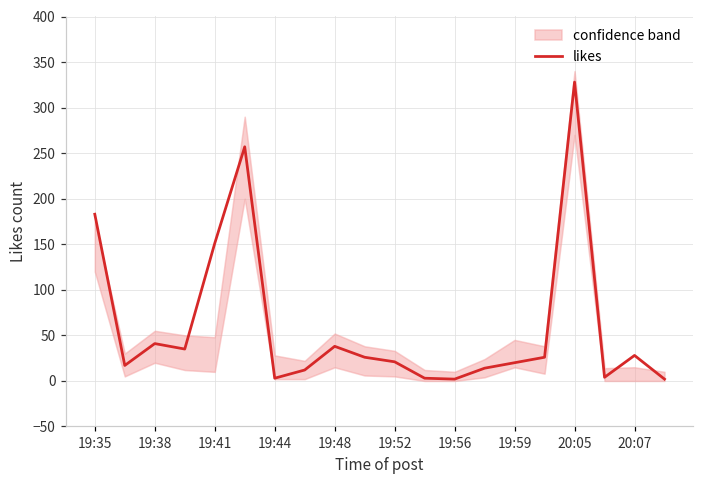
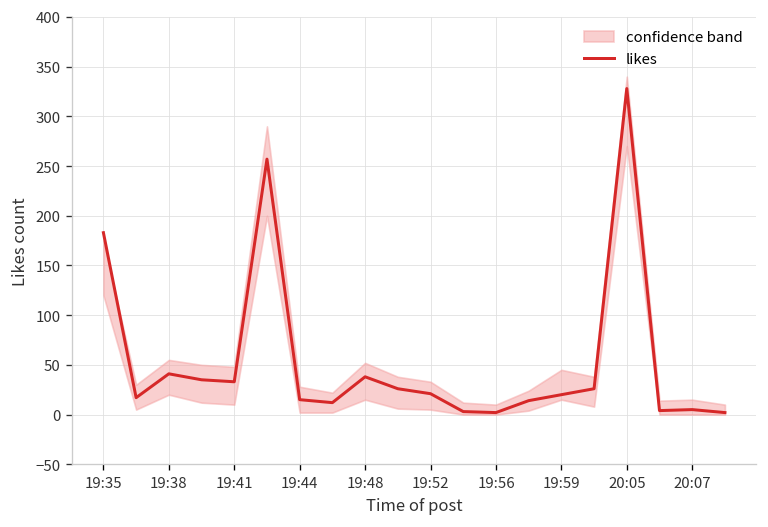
likes, 19:41: 150 -> 30
likes, 19:44: 0 -> 20
likes, 20:07: 30 -> 10
